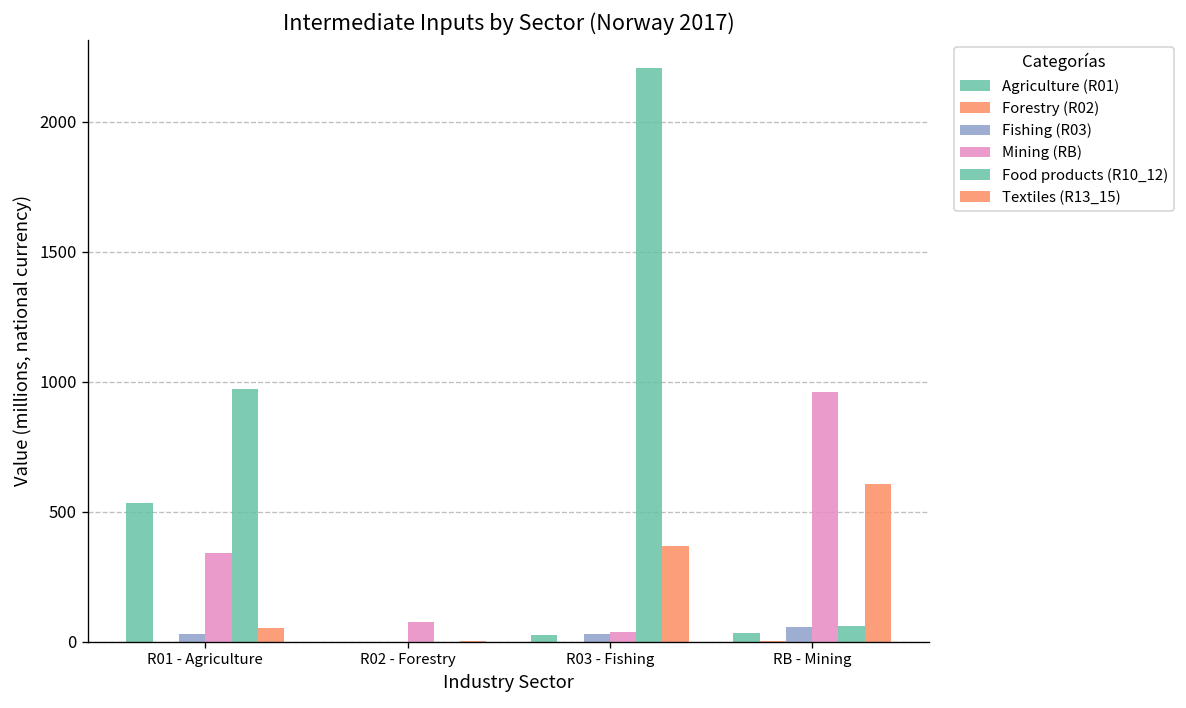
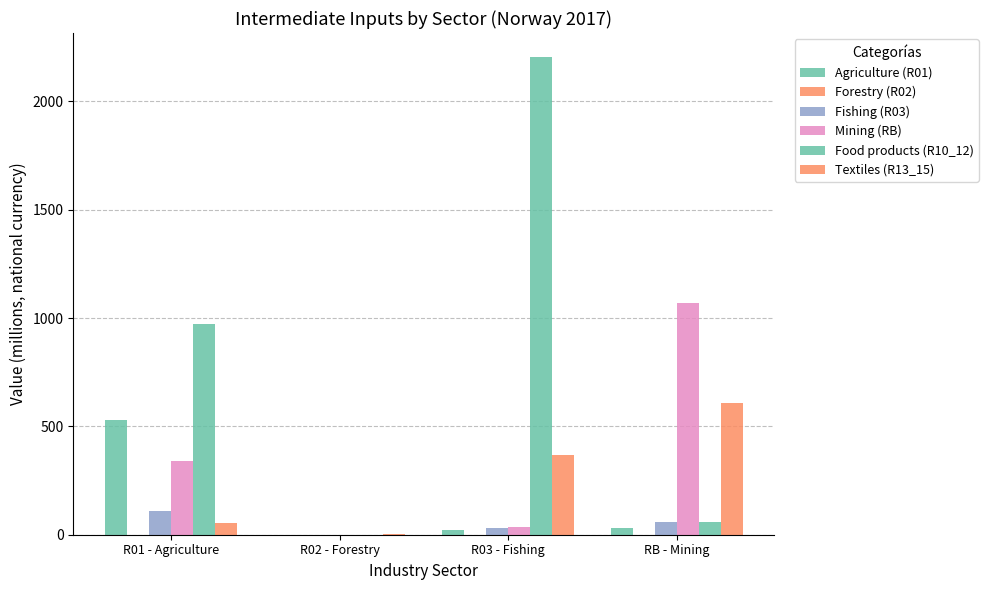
Fishing (R03), R01 - Agriculture: 30 -> 110
Mining (RB), R02 - Forestry: 80 -> 0
Mining (RB), RB - Mining: 960 -> 1070
